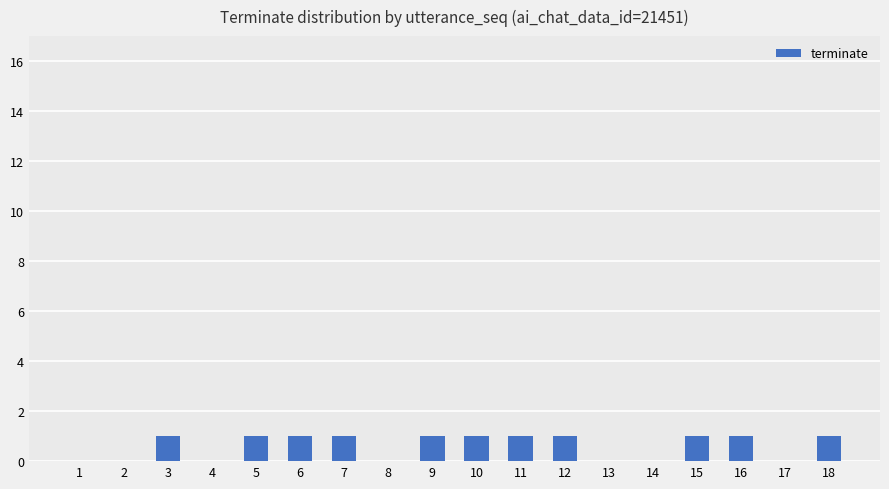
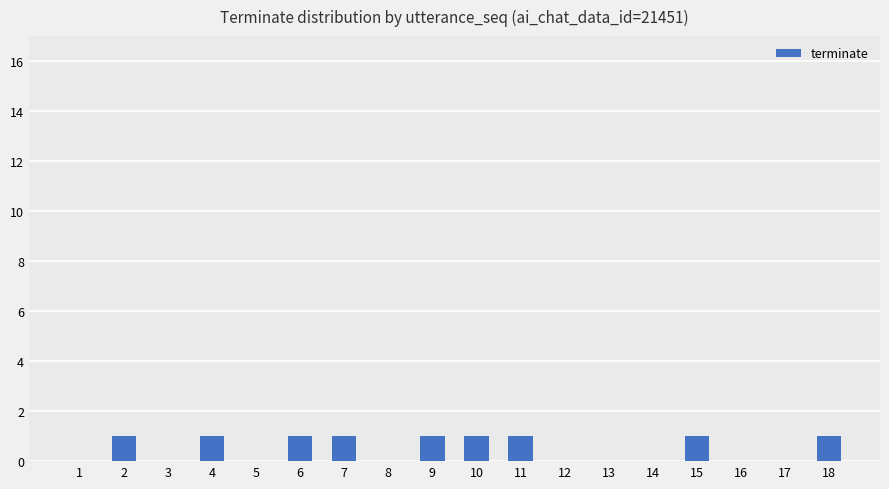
2: 0 -> 1
3: 1 -> 0
4: 0 -> 1
5: 1 -> 0
12: 1 -> 0
16: 1 -> 0
